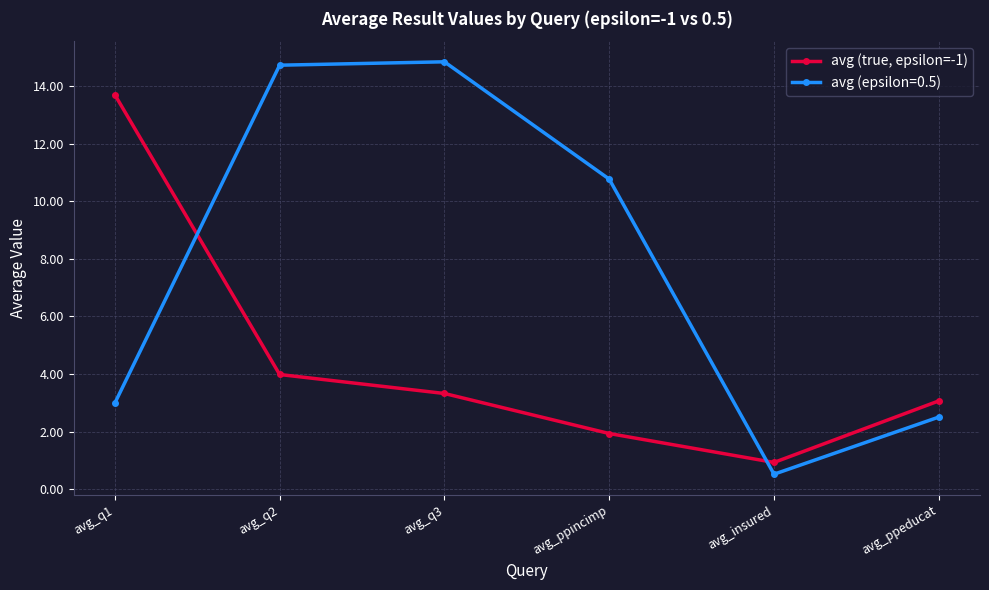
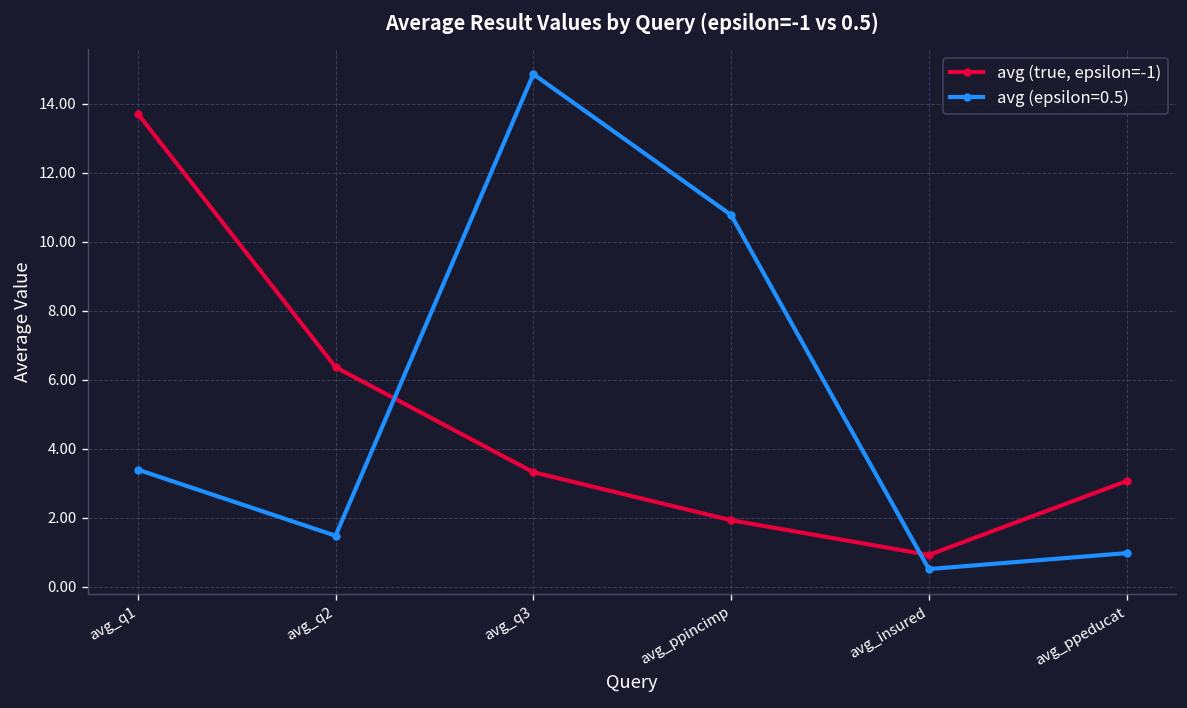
avg (epsilon=0.5), avg_q1: 3.0 -> 3.4
avg (true, epsilon=-1), avg_q2: 4.0 -> 6.4
avg (epsilon=0.5), avg_q2: 14.7 -> 1.5
avg (epsilon=0.5), avg_ppeducat: 2.5 -> 1.0
